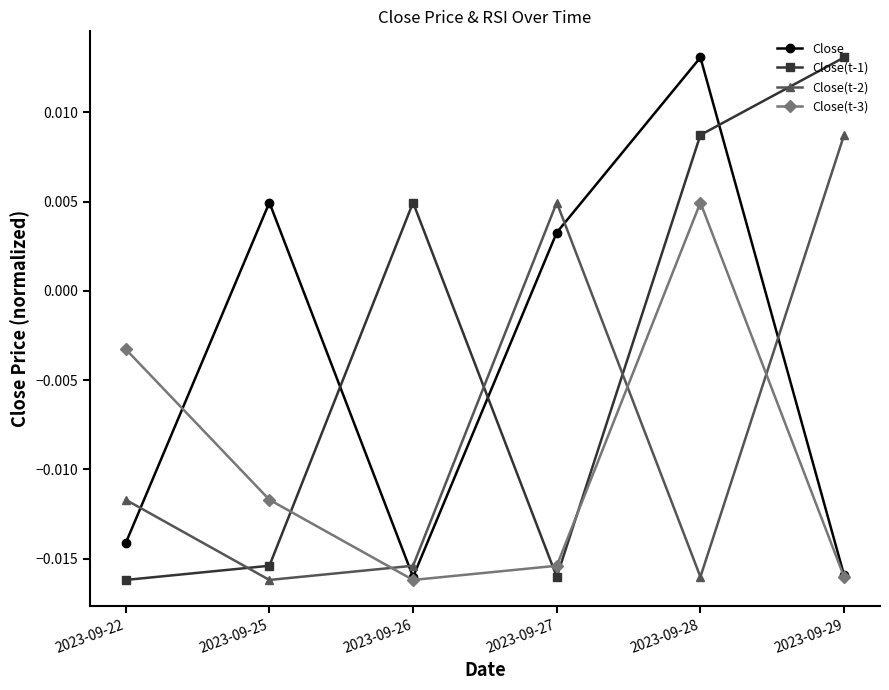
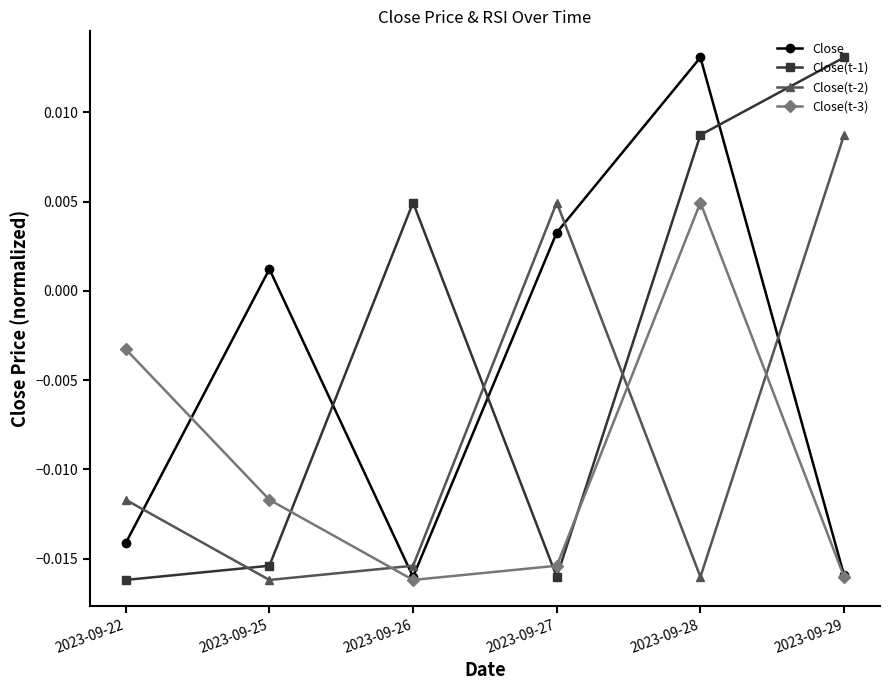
Close, 2023-09-25: 0.0049 -> 0.0012
